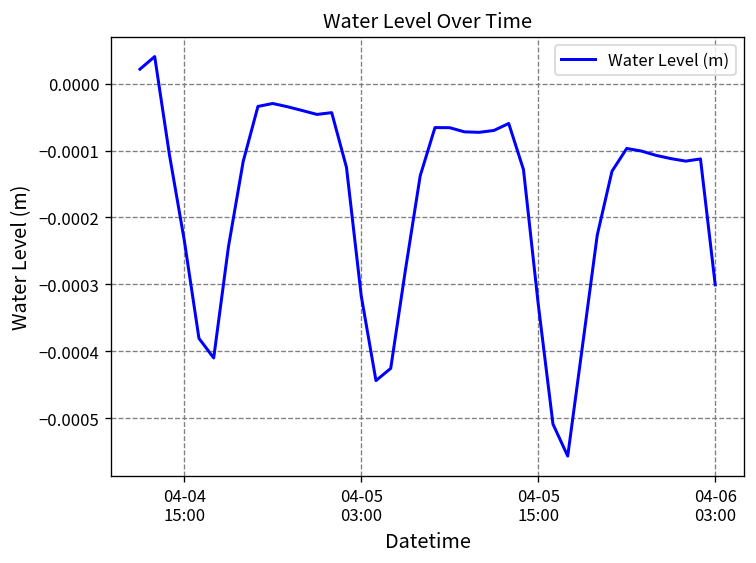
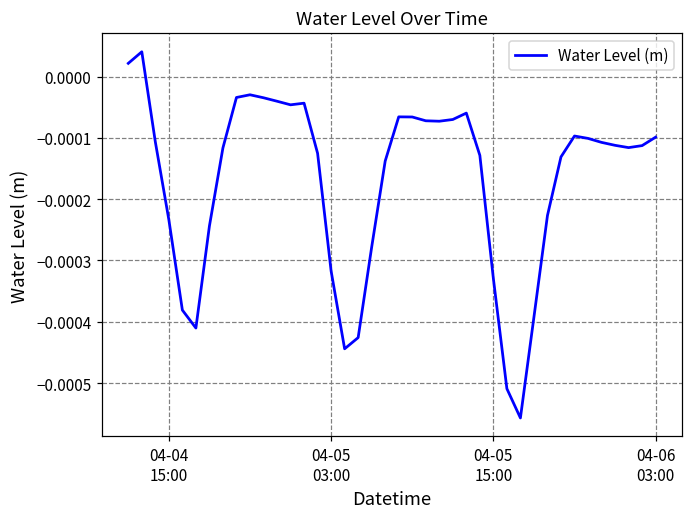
04-06 03:00: -0.00030 -> -0.00010
